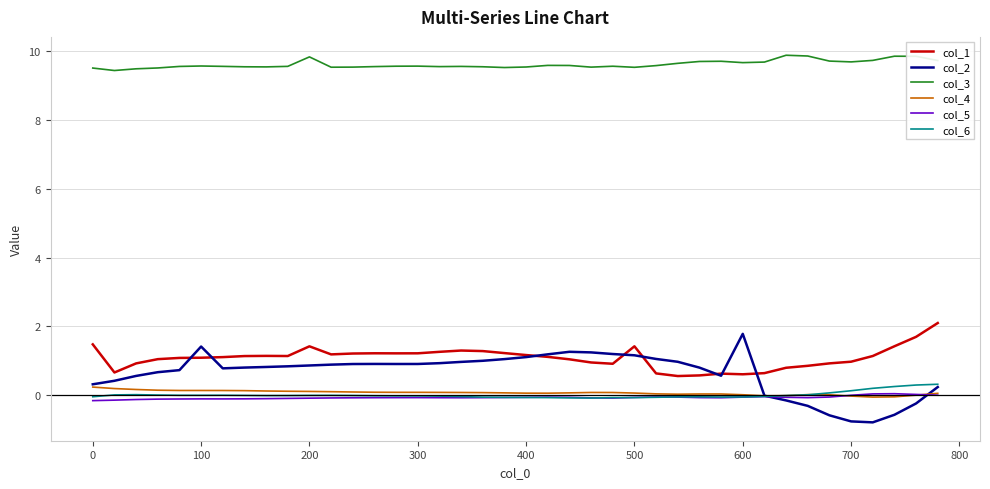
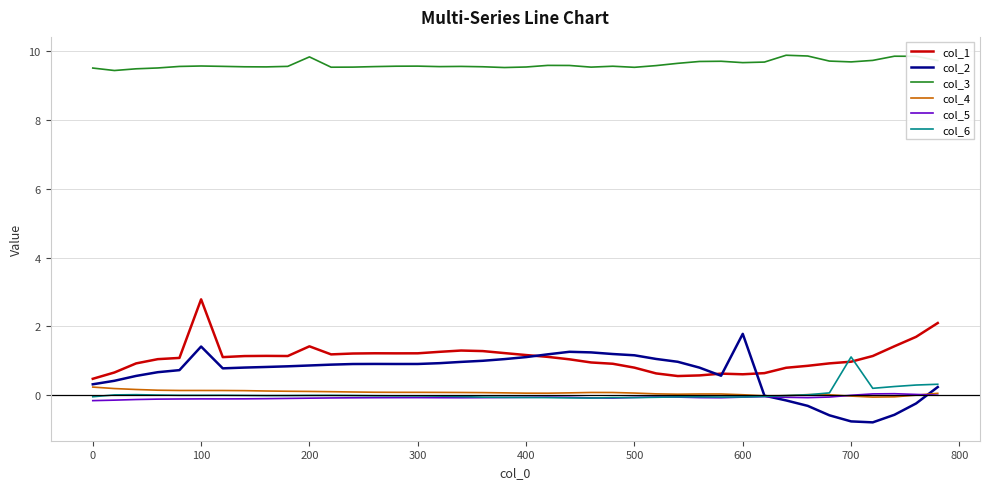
col_1, 0: 1.5 -> 0.5
col_1, 100: 1.1 -> 2.8
col_1, 500: 1.4 -> 0.8
col_6, 700: 0.1 -> 1.1
